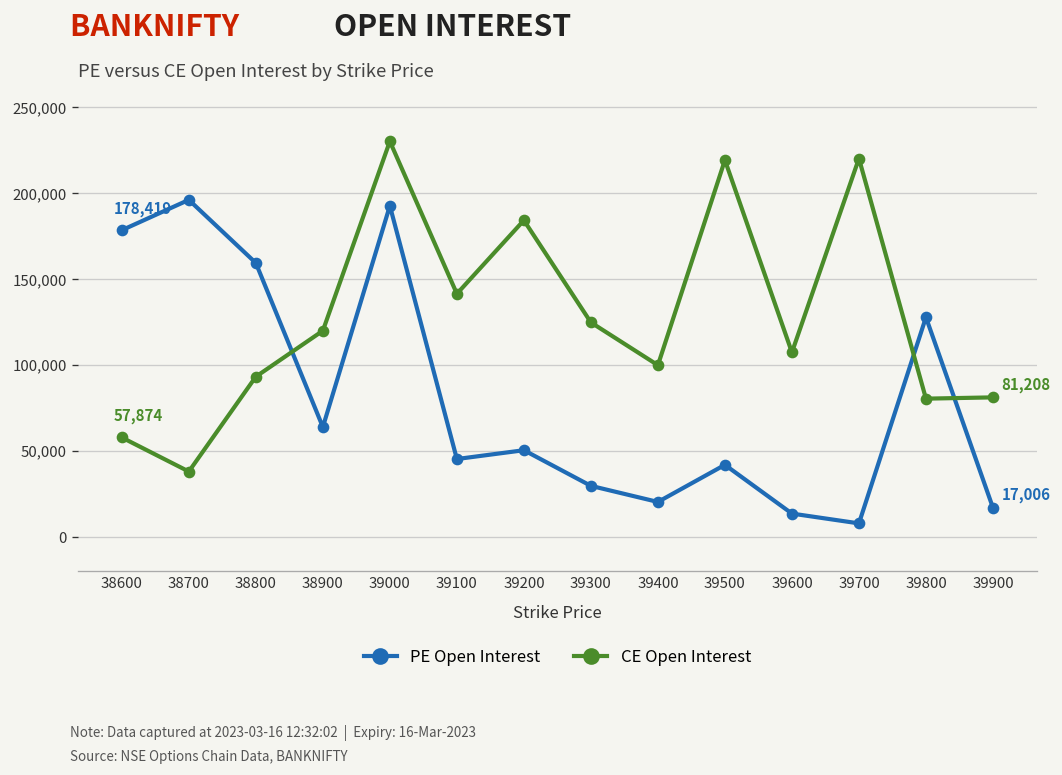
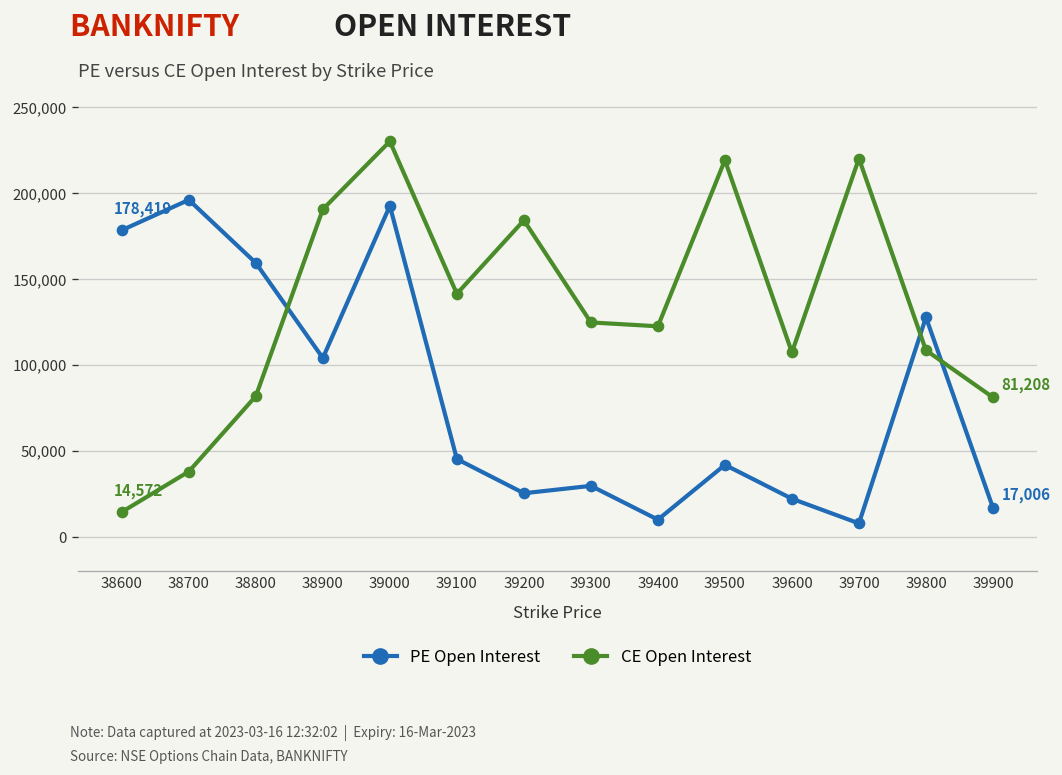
CE Open Interest, 38600: 57,874 -> 14,572
CE Open Interest, 38800: 93,000 -> 82,000
PE Open Interest, 38900: 64,000 -> 104,000
CE Open Interest, 38900: 120,000 -> 191,000
PE Open Interest, 39200: 50,000 -> 25,000
PE Open Interest, 39400: 20,000 -> 10,000
CE Open Interest, 39400: 100,000 -> 123,000
PE Open Interest, 39600: 14,000 -> 22,000
CE Open Interest, 39800: 80,000 -> 109,000
